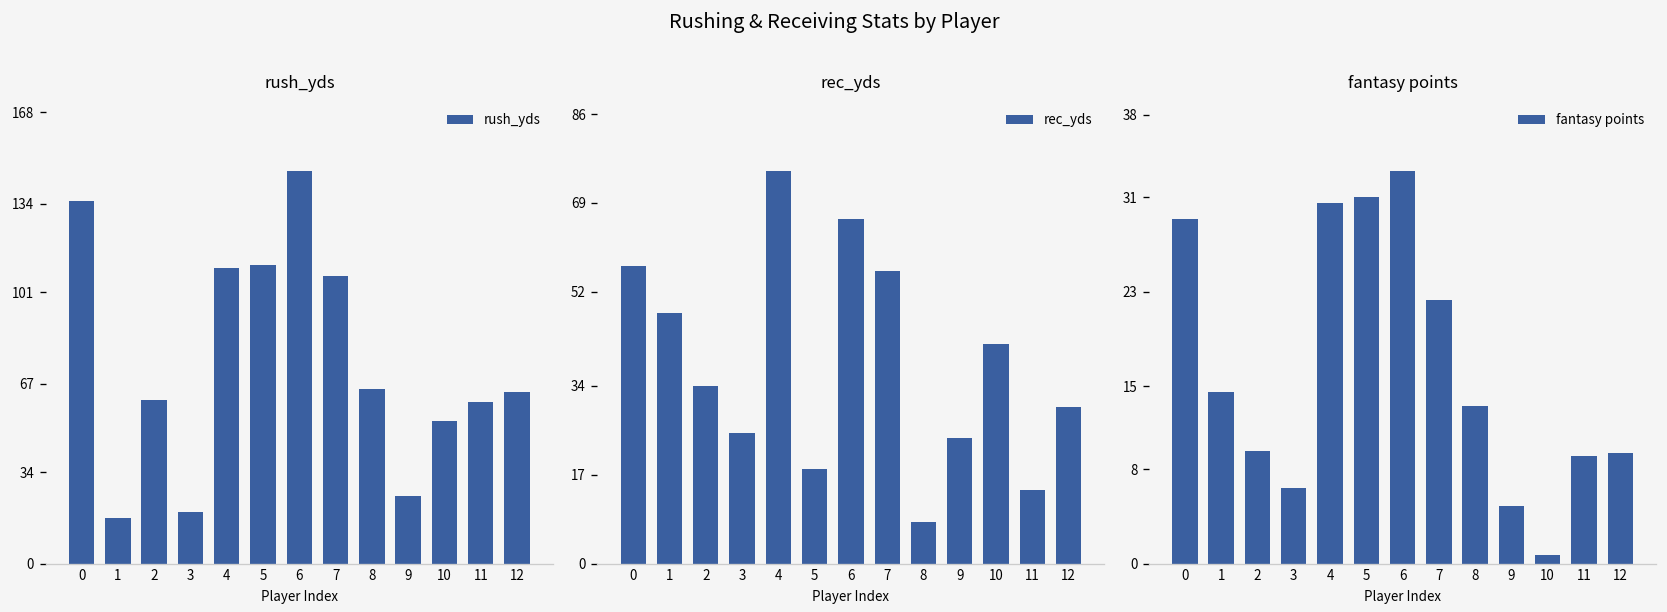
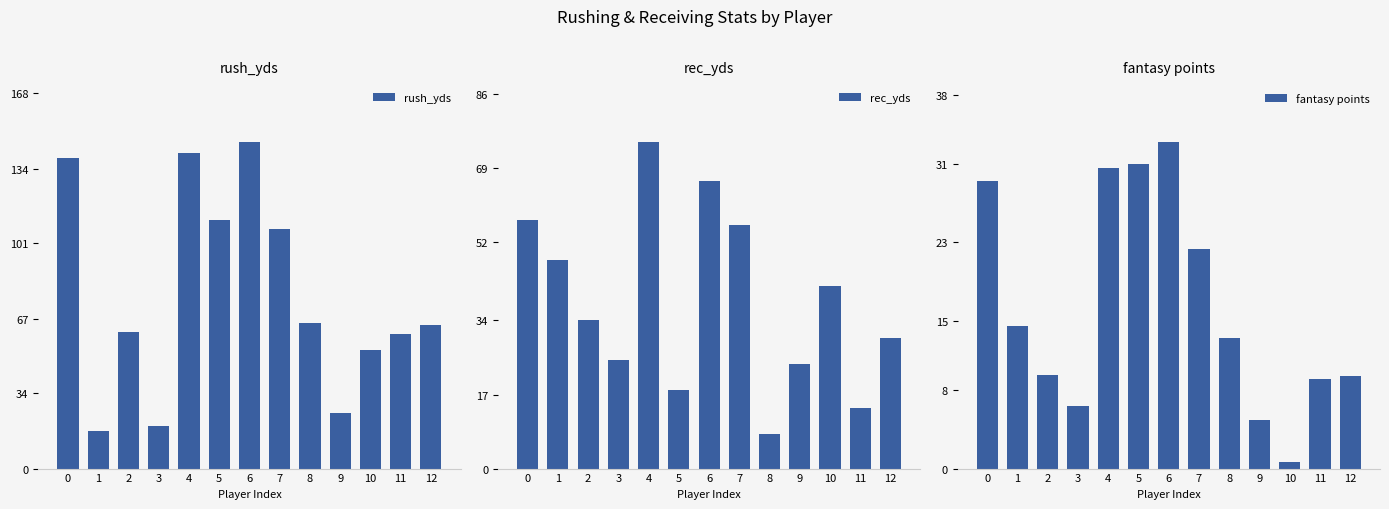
rush_yds, 0: 135 -> 139
rush_yds, 4: 110 -> 141
